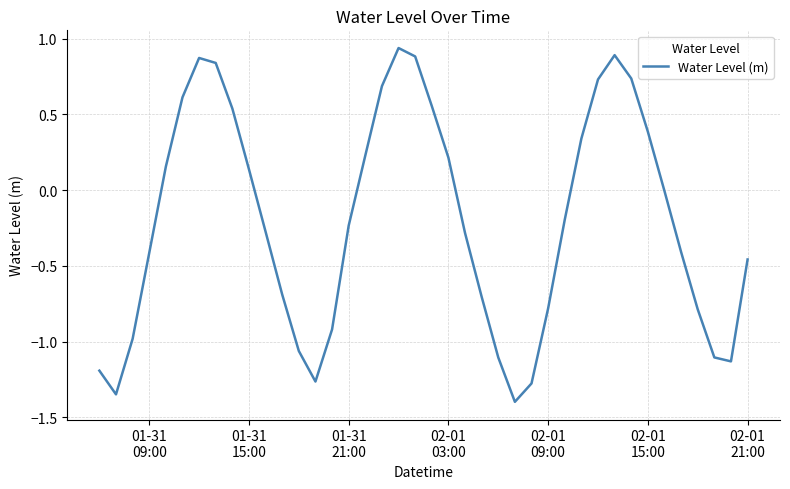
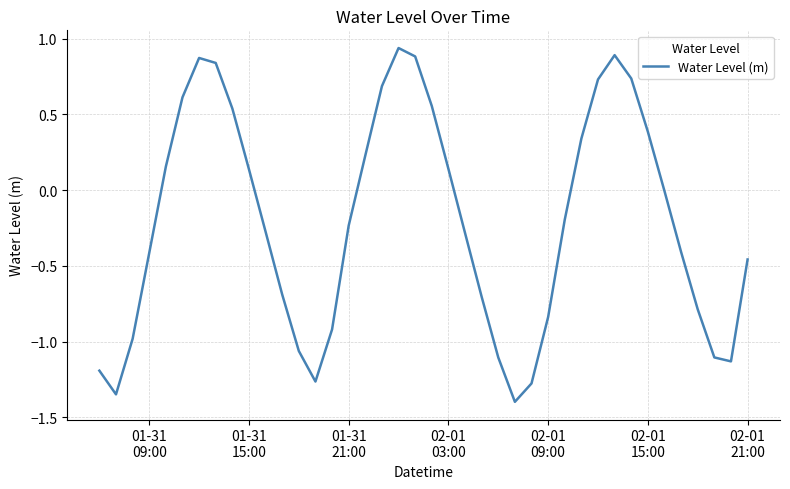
02-01 03:00: 0.21 -> 0.14
02-01 09:00: -0.78 -> -0.84
